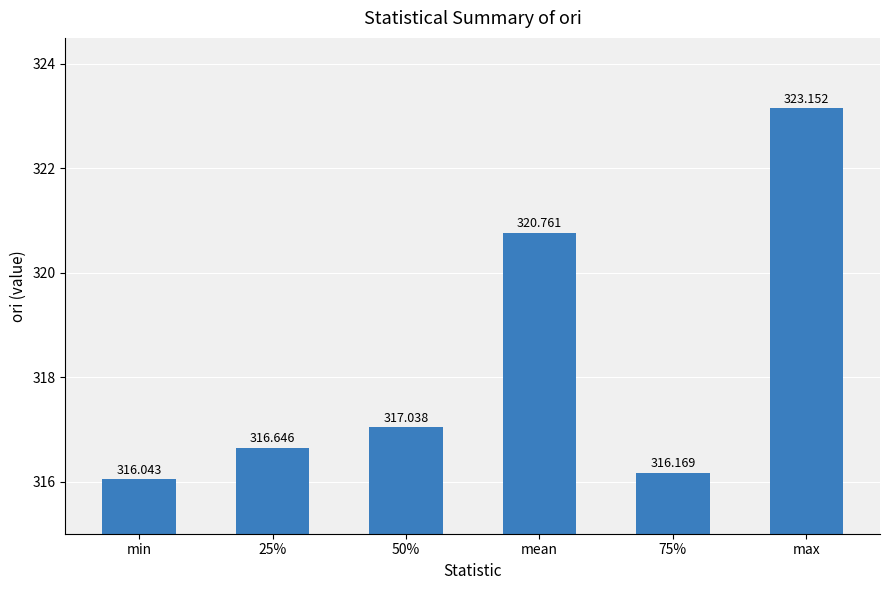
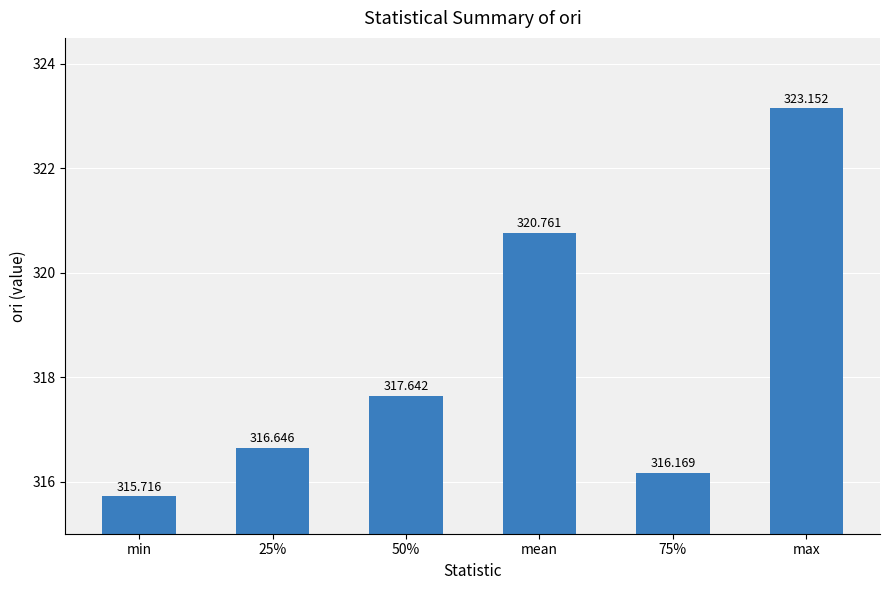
min: 316.043 -> 315.716
50%: 317.038 -> 317.642
